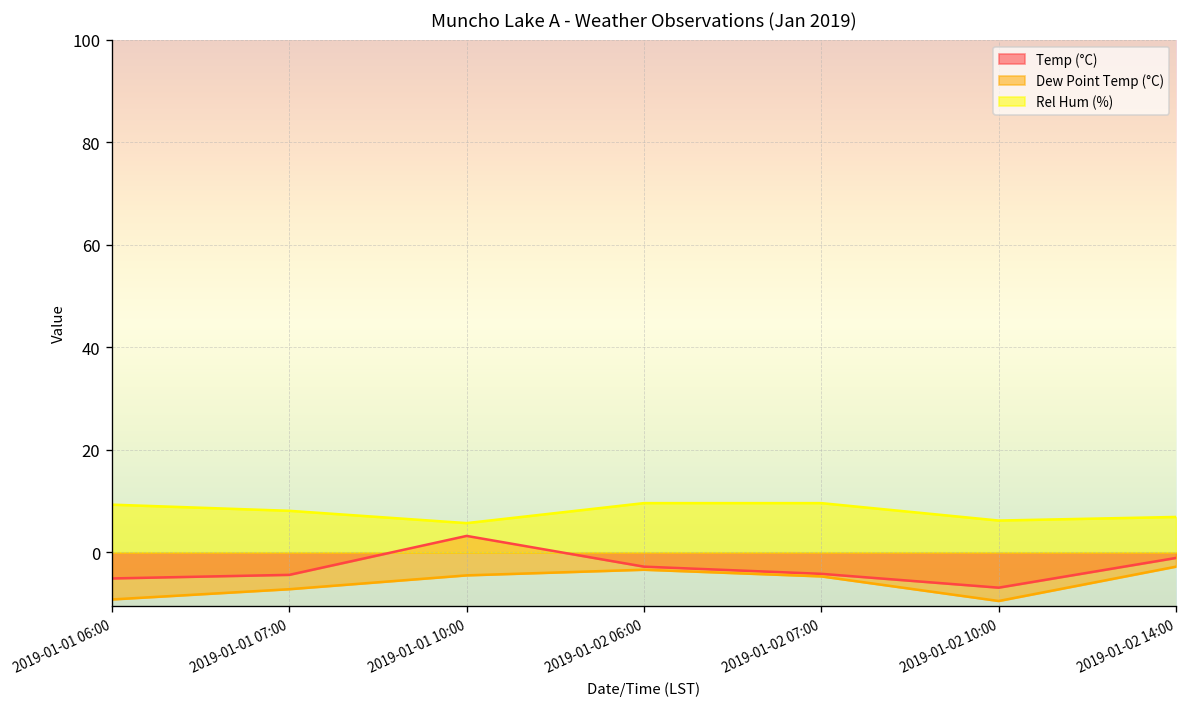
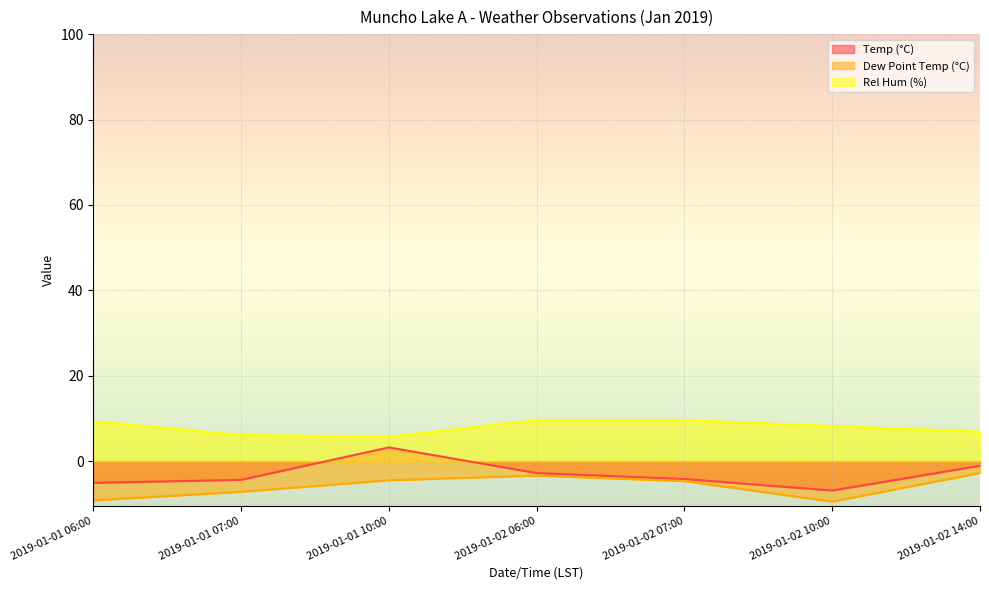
Rel Hum (%), 2019-01-01 07:00: 8 -> 6
Rel Hum (%), 2019-01-02 10:00: 6 -> 8
